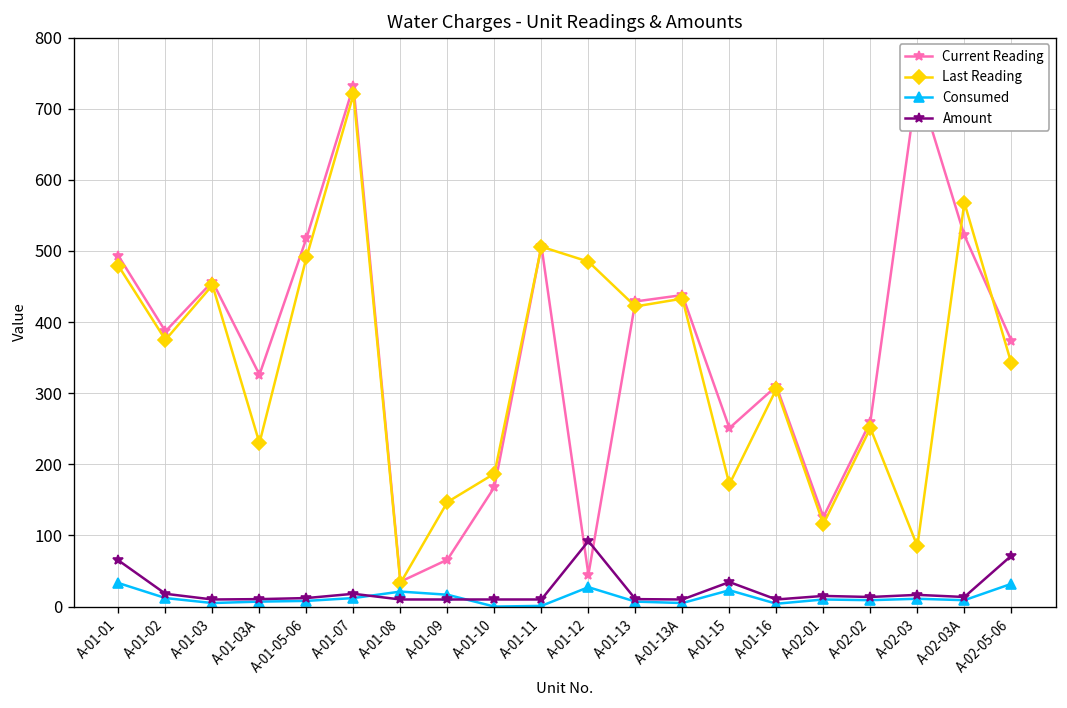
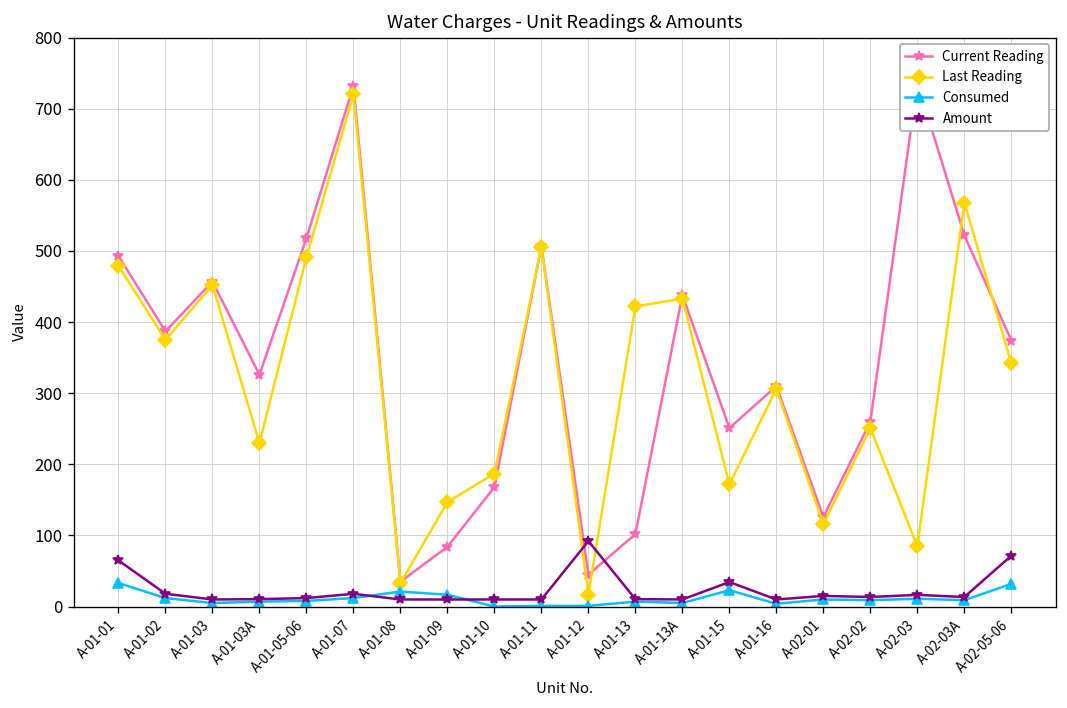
Current Reading, A-01-09: 70 -> 80
Last Reading, A-01-12: 490 -> 20
Consumed, A-01-12: 30 -> 0
Current Reading, A-01-13: 430 -> 100
